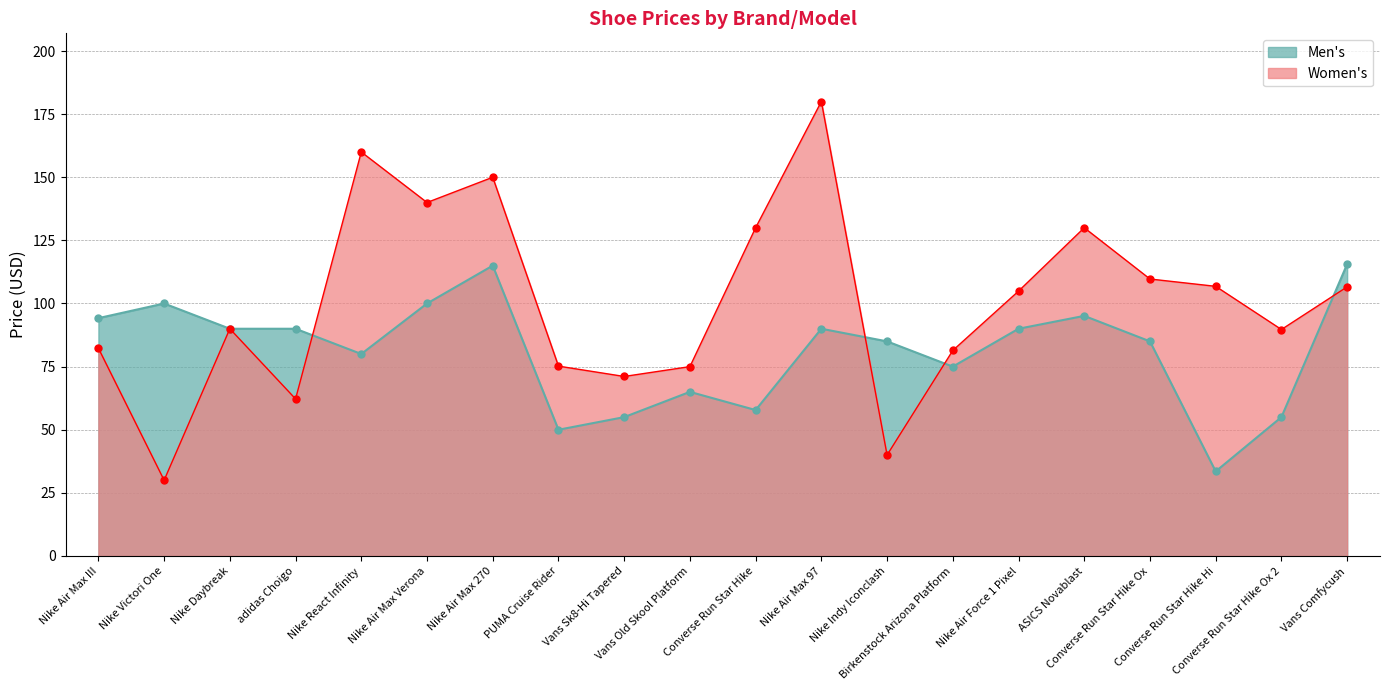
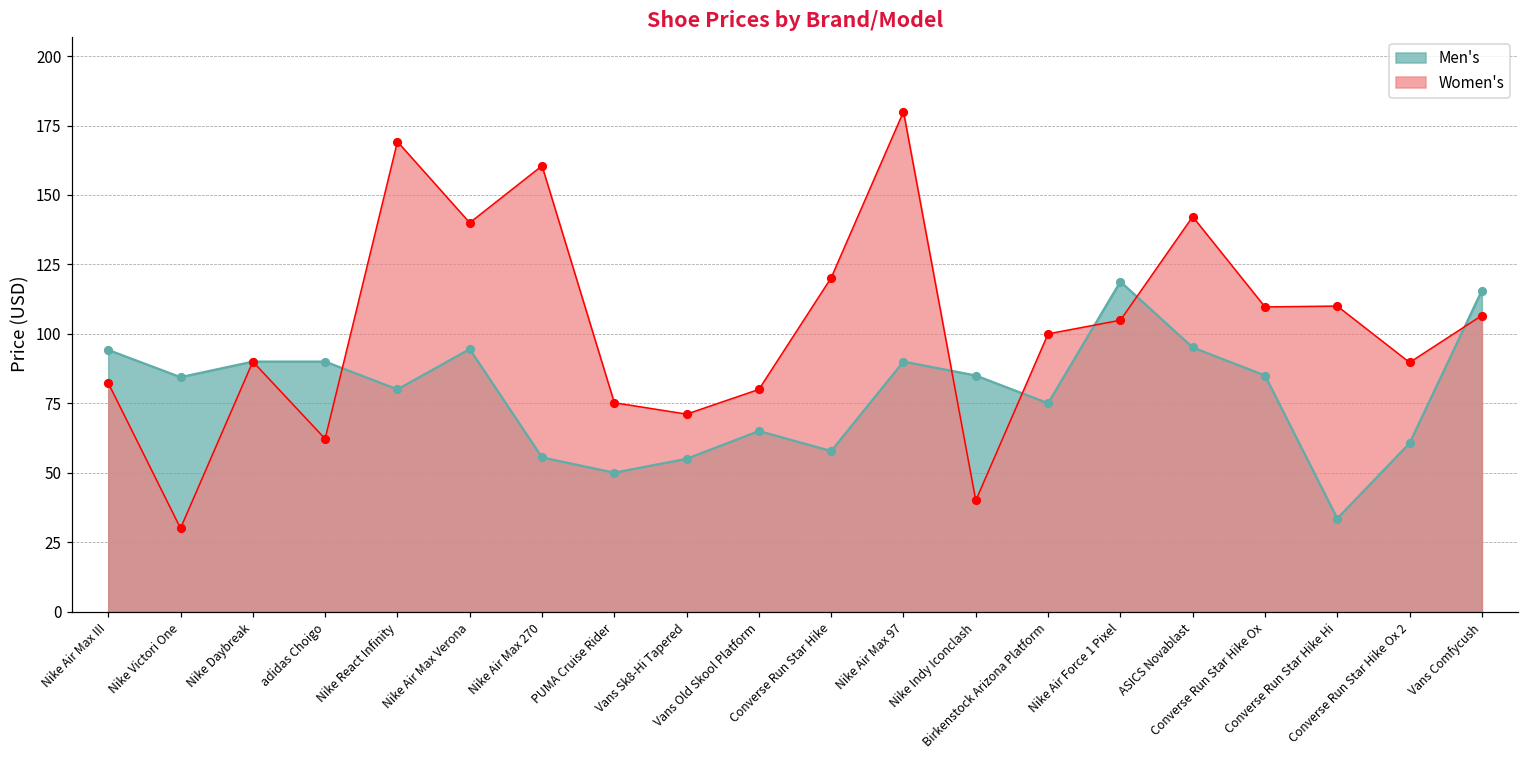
Men's, Nike Victori One: 100 -> 84
Women's, Nike React Infinity: 160 -> 169
Men's, Nike Air Max Verona: 100 -> 95
Men's, Nike Air Max 270: 115 -> 56
Women's, Nike Air Max 270: 150 -> 161
Women's, Vans Old Skool Platform: 75 -> 80
Women's, Converse Run Star Hike: 130 -> 120
Women's, Birkenstock Arizona Platform: 81 -> 100
Men's, Nike Air Force 1 Pixel: 90 -> 119
Women's, ASICS Novablast: 130 -> 142
Women's, Converse Run Star Hike Hi: 107 -> 110
Men's, Converse Run Star Hike Ox 2: 55 -> 61
